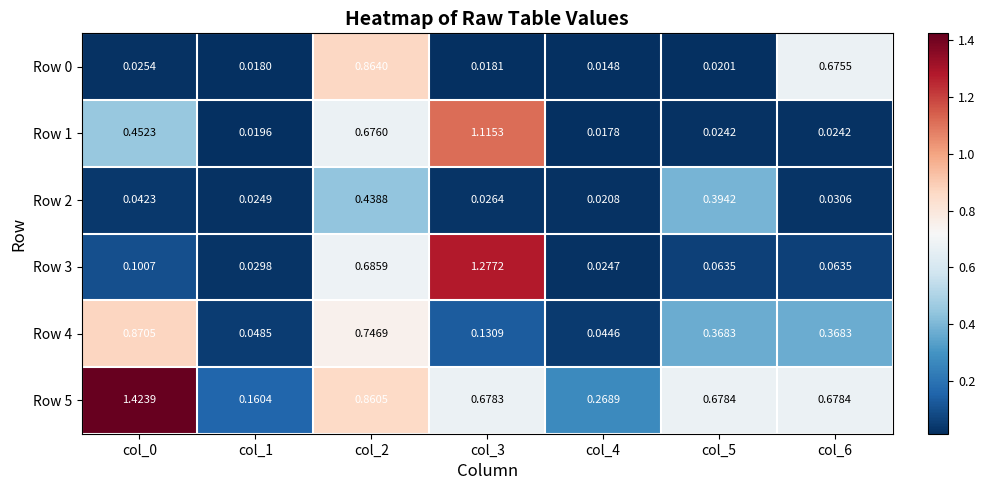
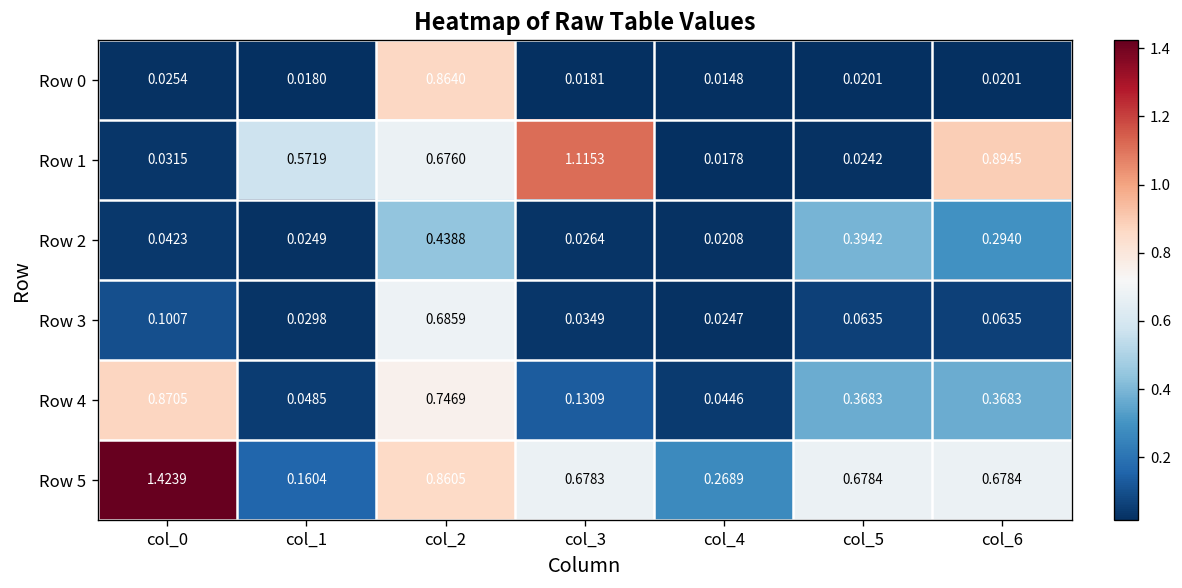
Row 0, col_6: 0.6755 -> 0.0201
Row 1, col_0: 0.4523 -> 0.0315
Row 1, col_1: 0.0196 -> 0.5719
Row 1, col_6: 0.0242 -> 0.8945
Row 2, col_6: 0.0306 -> 0.2940
Row 3, col_3: 1.2772 -> 0.0349
